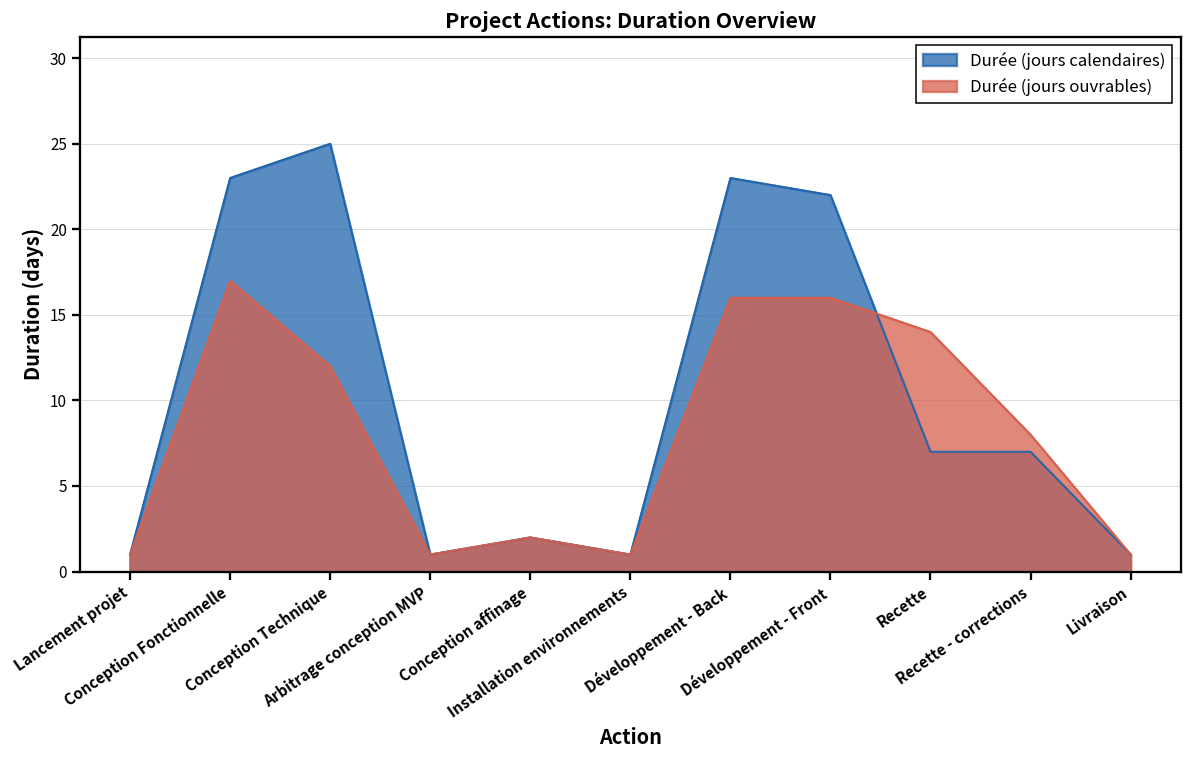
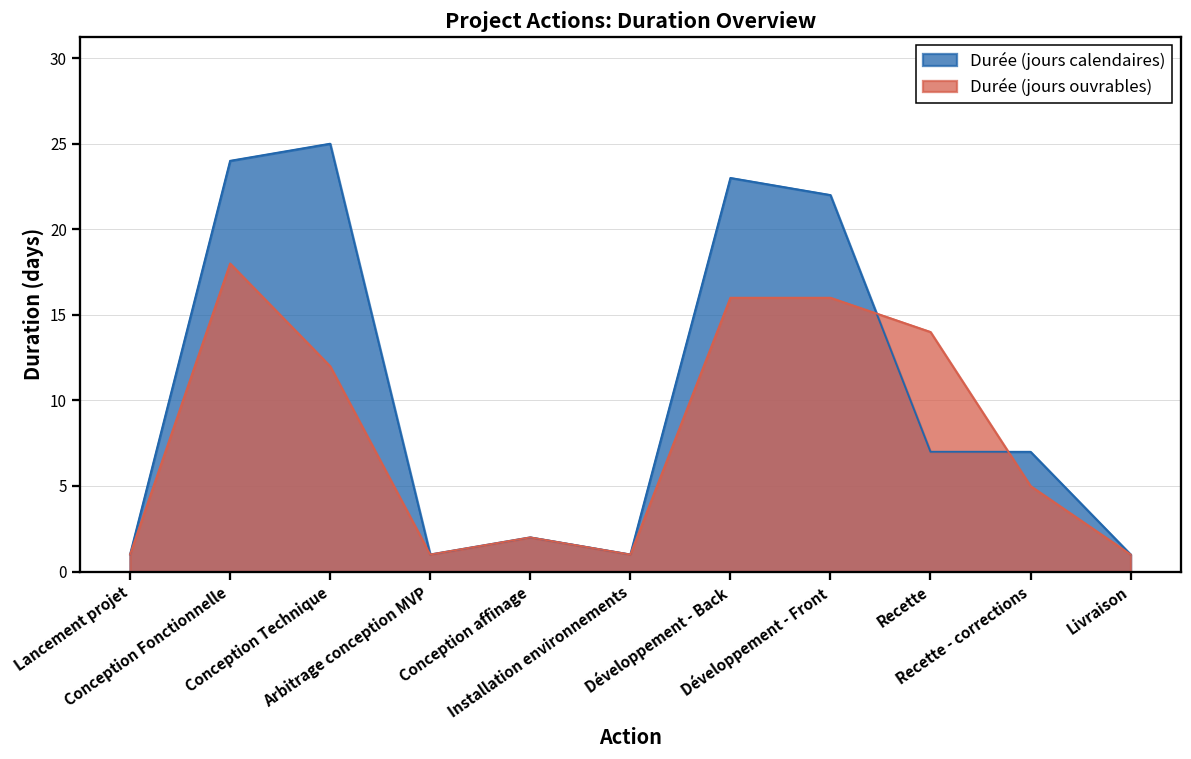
Durée (jours calendaires), Conception Fonctionnelle: 23 -> 24
Durée (jours ouvrables), Conception Fonctionnelle: 17 -> 18
Durée (jours ouvrables), Recette - corrections: 8 -> 5
